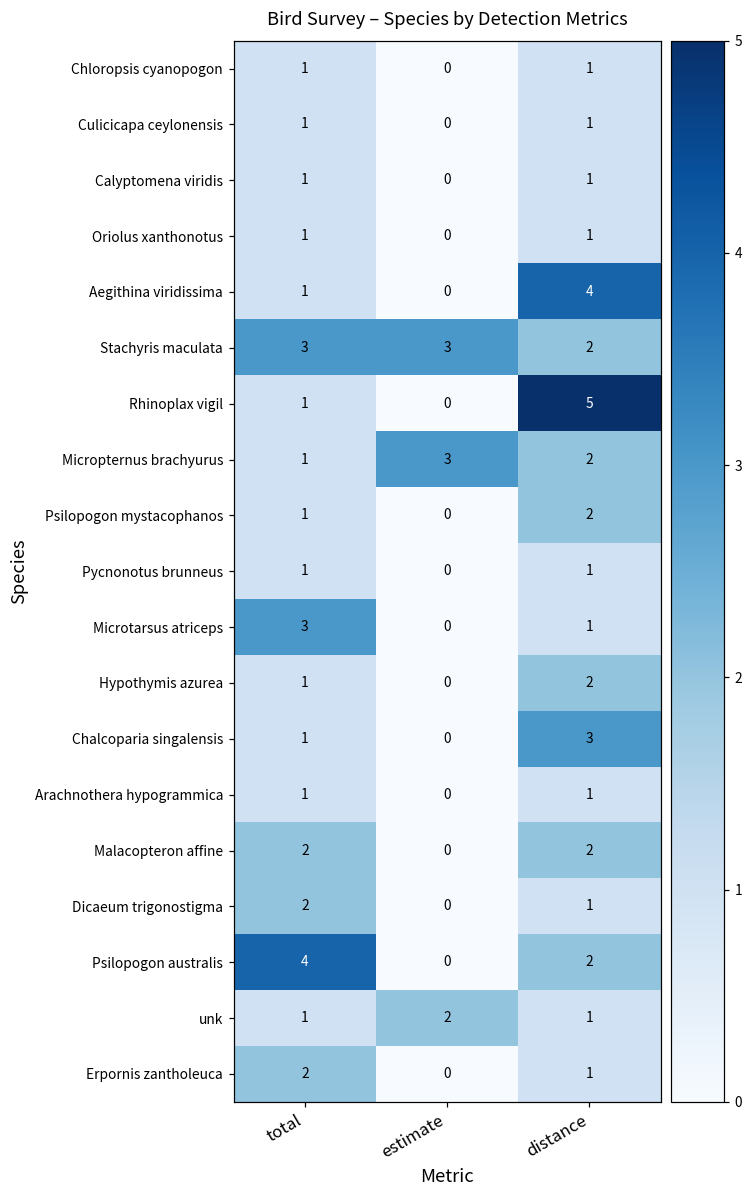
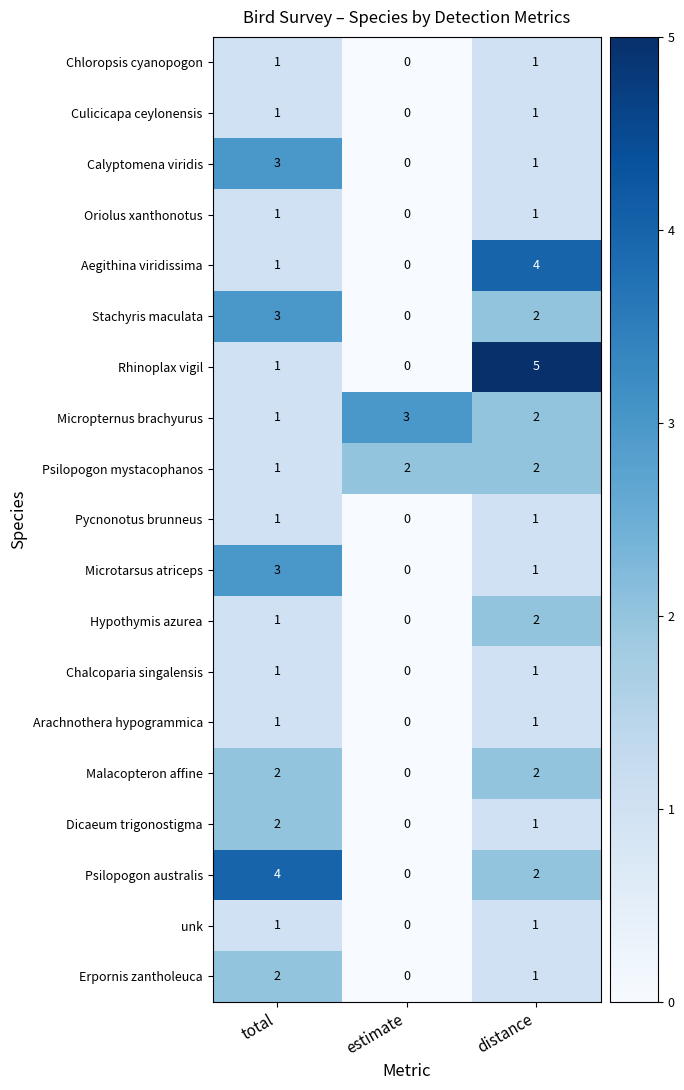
Calyptomena viridis, total: 1 -> 3
Stachyris maculata, estimate: 3 -> 0
Psilopogon mystacophanos, estimate: 0 -> 2
Chalcoparia singalensis, distance: 3 -> 1
unk, estimate: 2 -> 0
